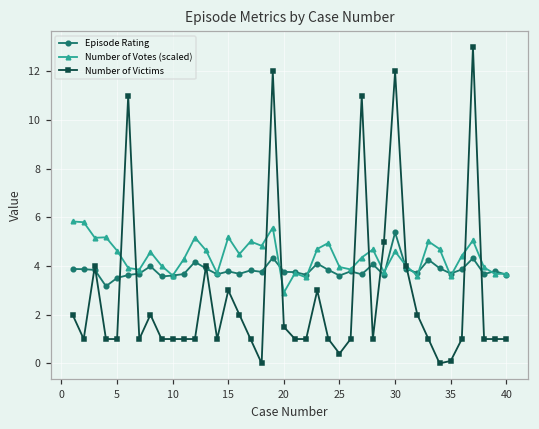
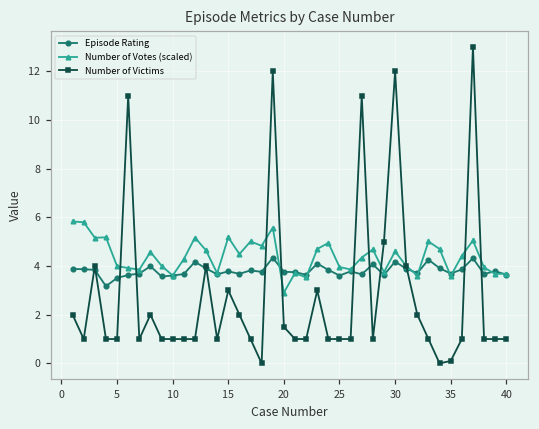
Number of Votes (scaled), 5: 4.6 -> 4.0
Number of Victims, 25: 0.4 -> 1.0
Episode Rating, 30: 5.4 -> 4.2
